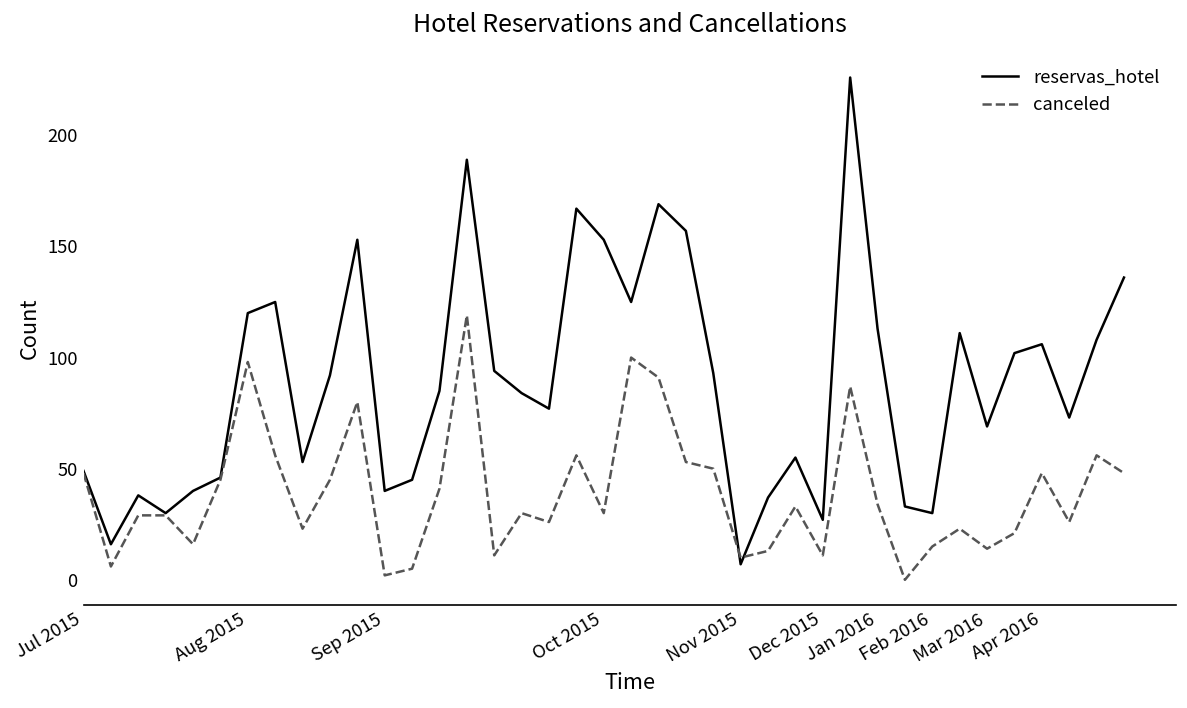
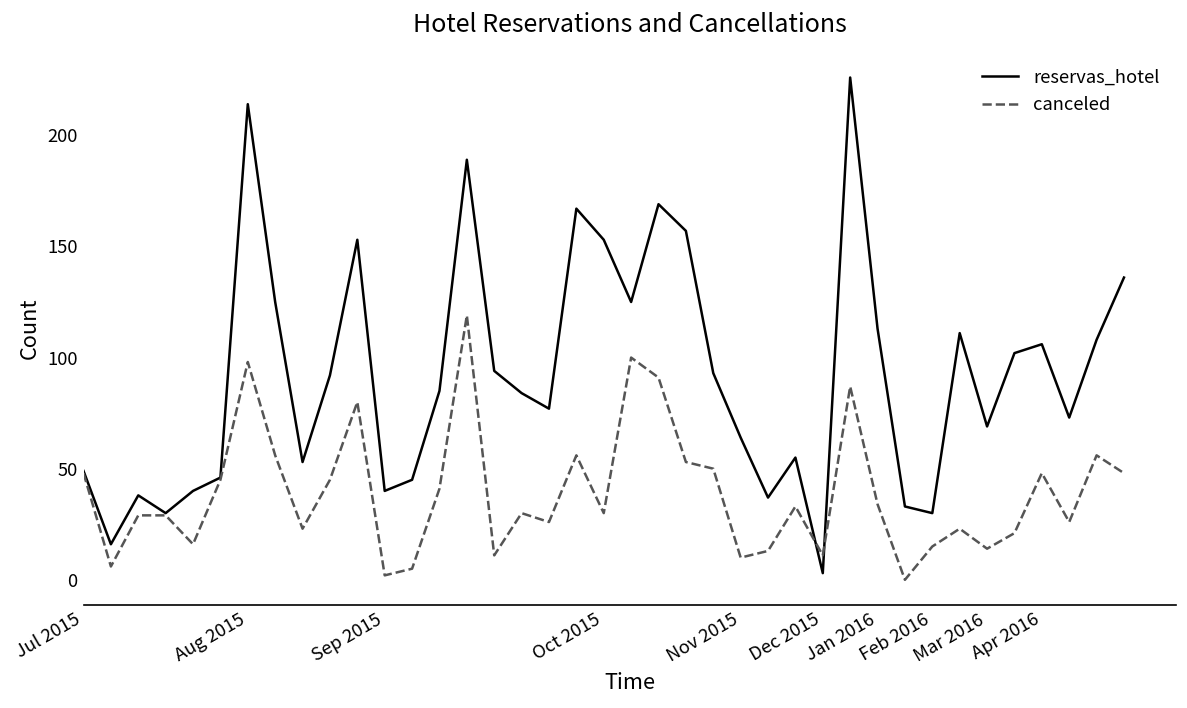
reservas_hotel, Aug 2015: 120 -> 214
reservas_hotel, Nov 2015: 7 -> 64
reservas_hotel, Dec 2015: 27 -> 3
